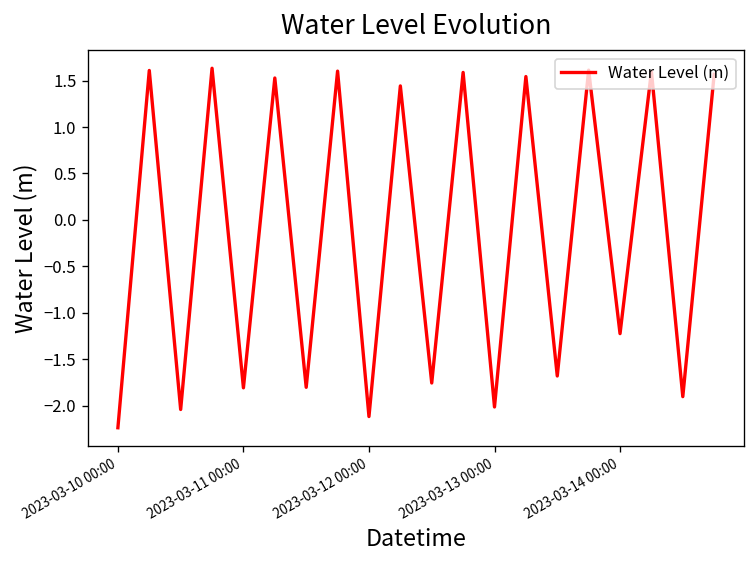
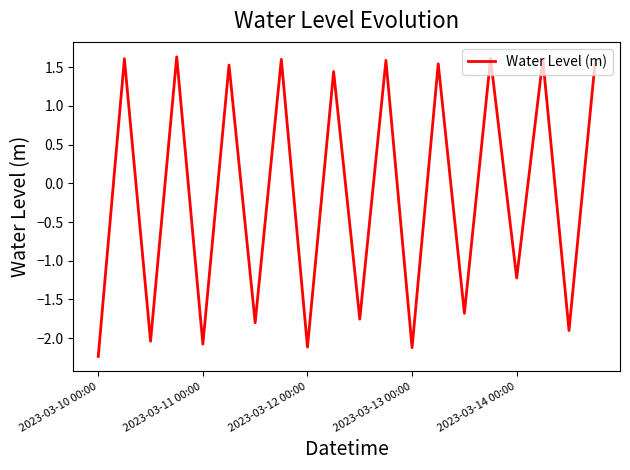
2023-03-11 00:00: -1.8 -> -2.1
2023-03-13 00:00: -2.0 -> -2.1
